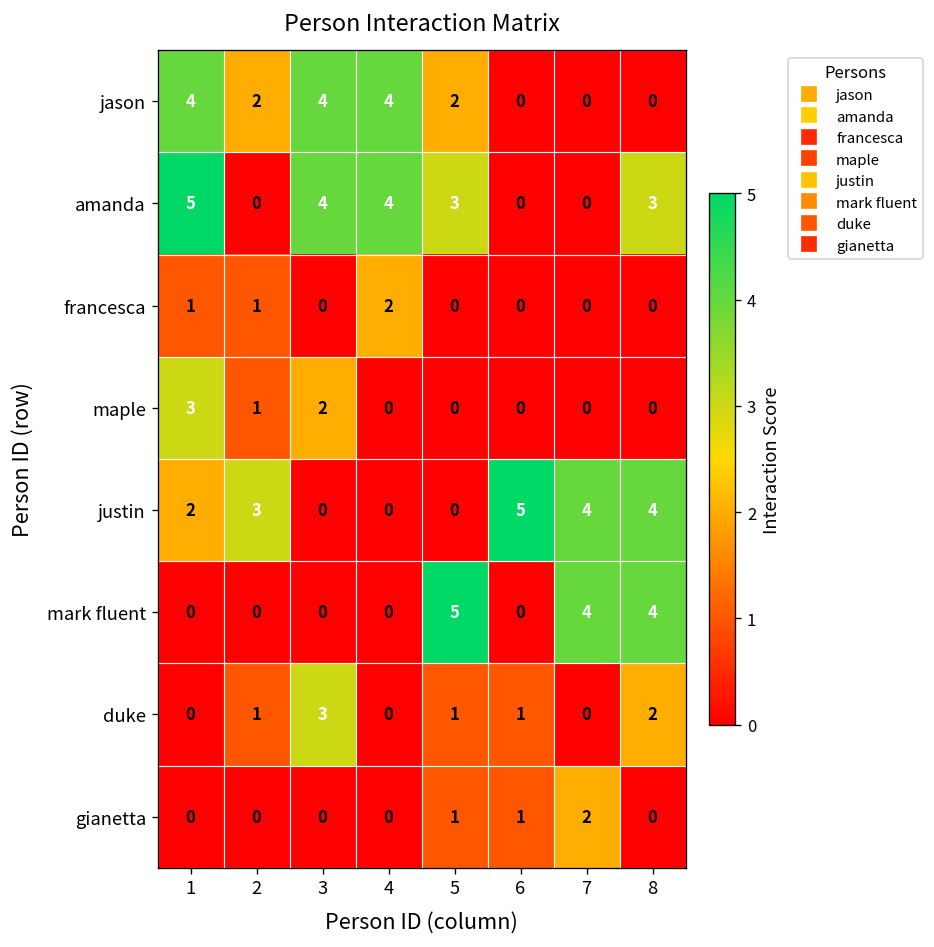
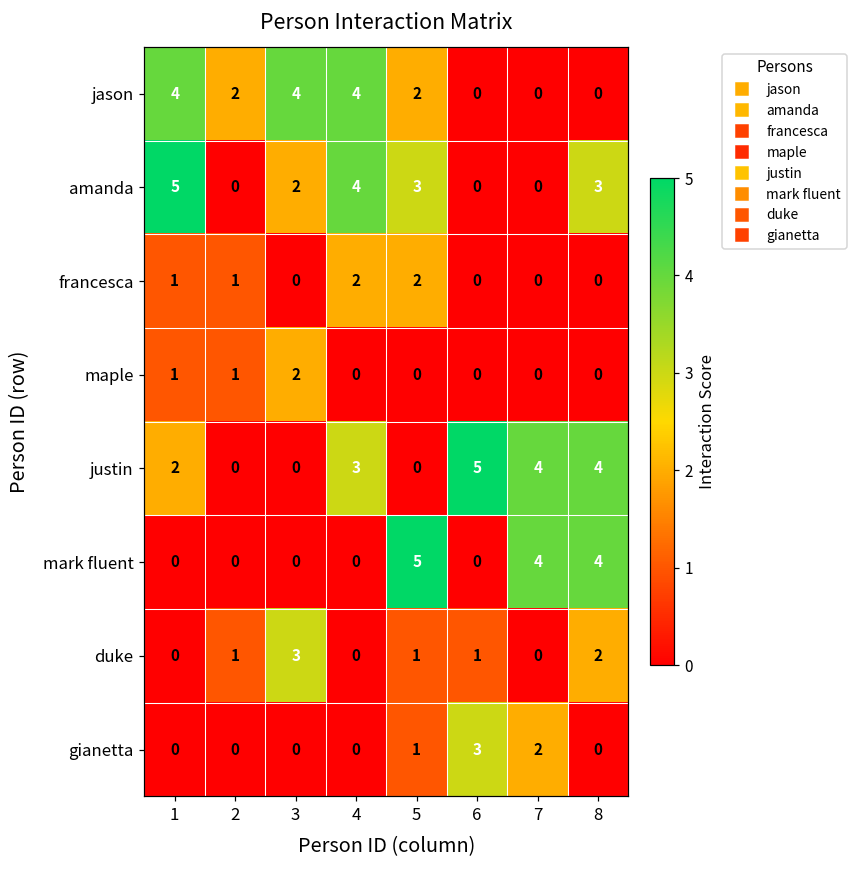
amanda, 3: 4 -> 2
francesca, 5: 0 -> 2
maple, 1: 3 -> 1
justin, 2: 3 -> 0
justin, 4: 0 -> 3
gianetta, 6: 1 -> 3
